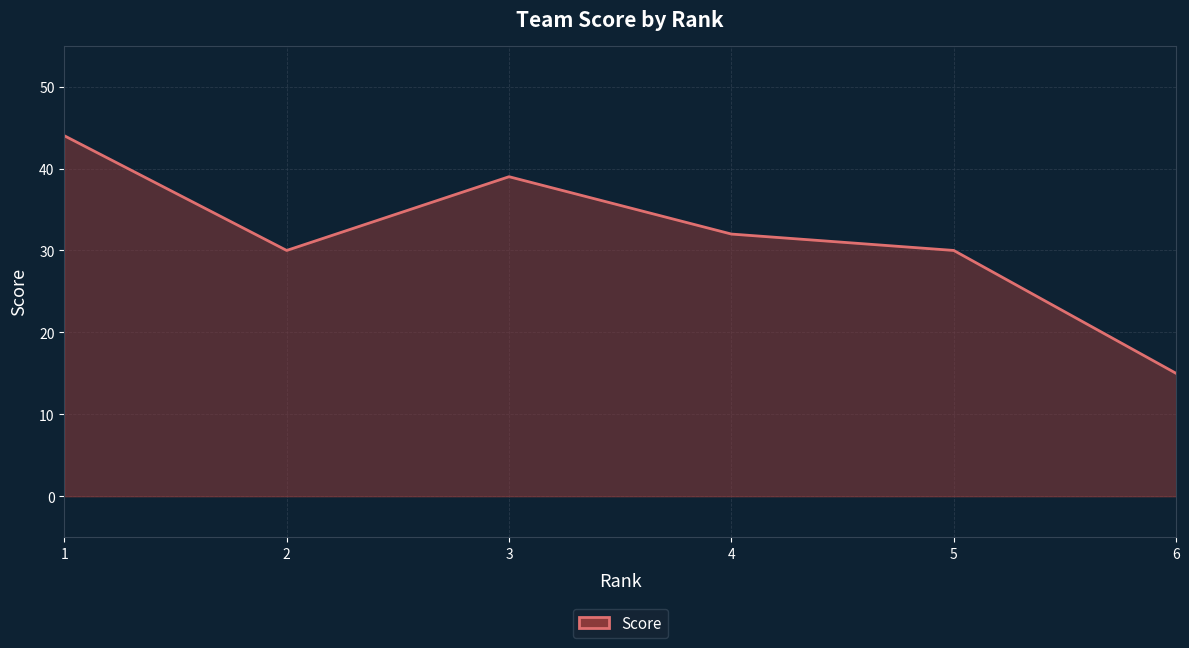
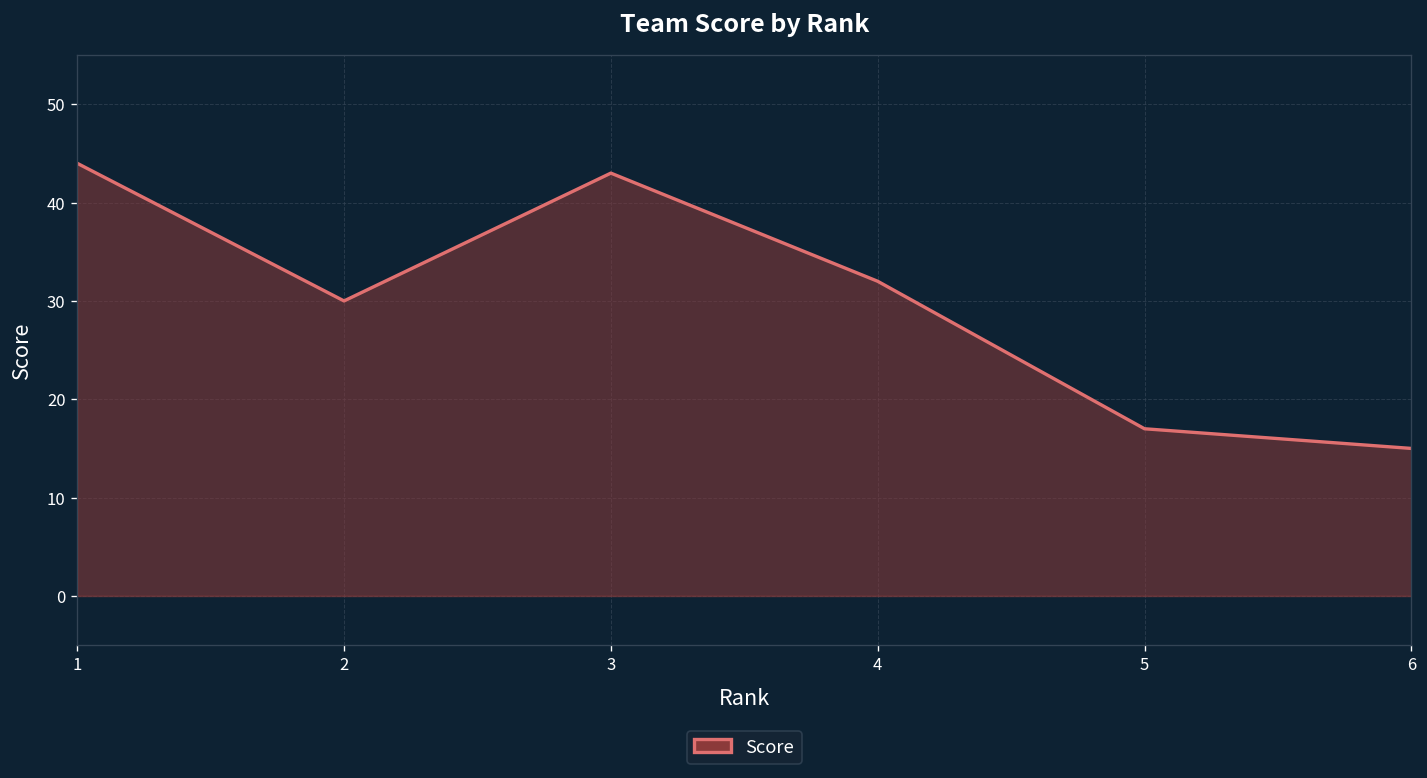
3: 39 -> 43
5: 30 -> 17
